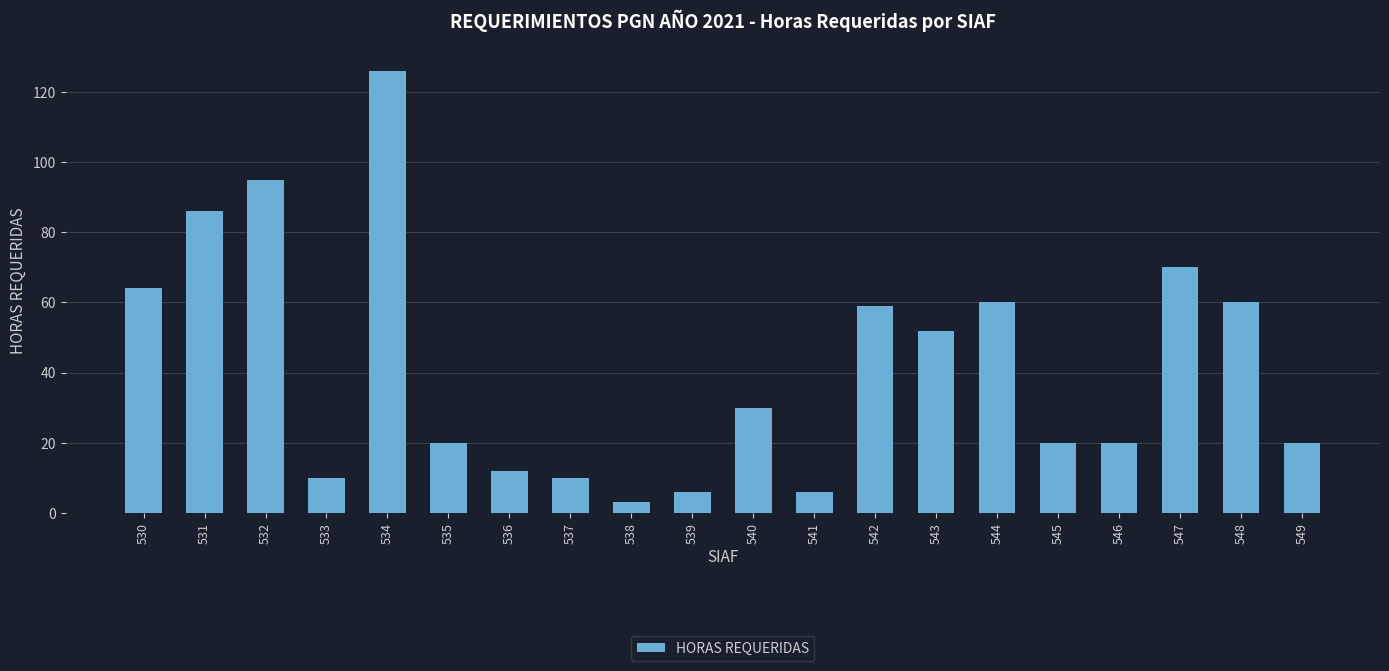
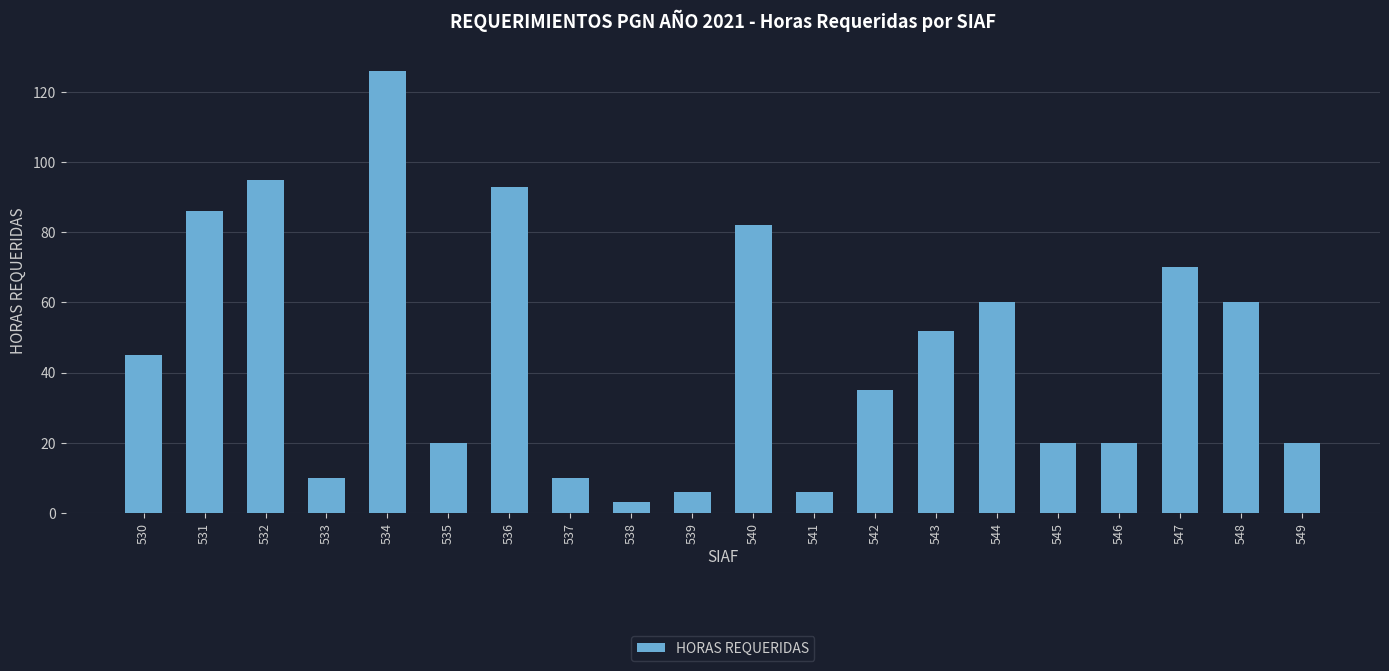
530: 64 -> 45
536: 12 -> 93
540: 30 -> 82
542: 59 -> 35
